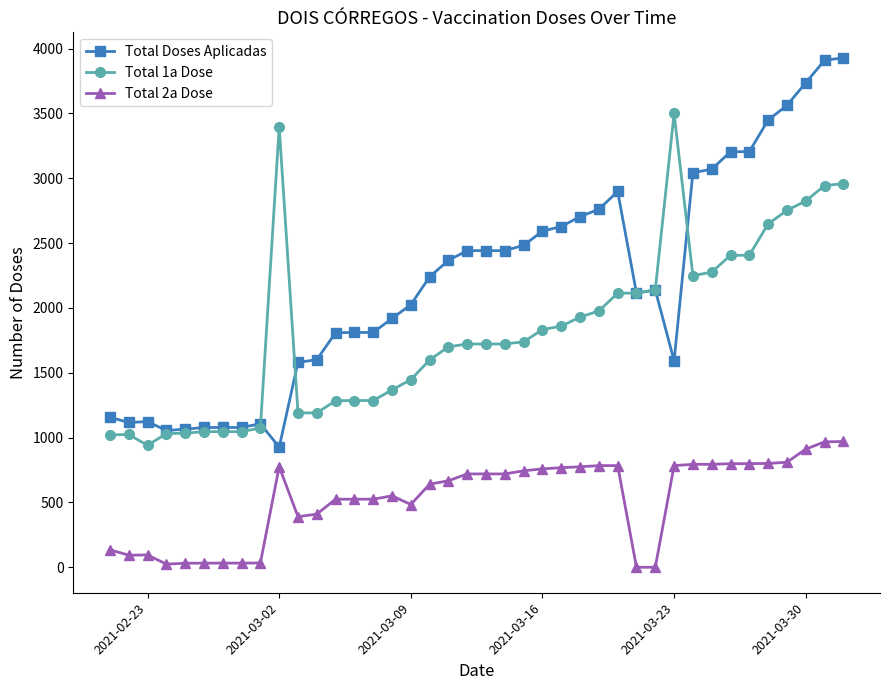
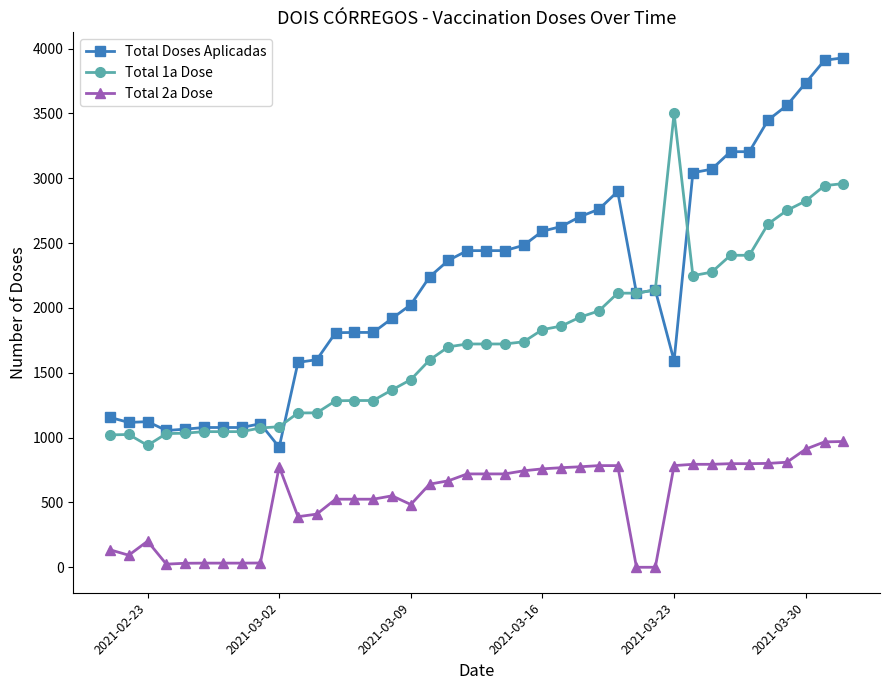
Total 2a Dose, 2021-02-23: 100 -> 200
Total 1a Dose, 2021-03-02: 3400 -> 1080
